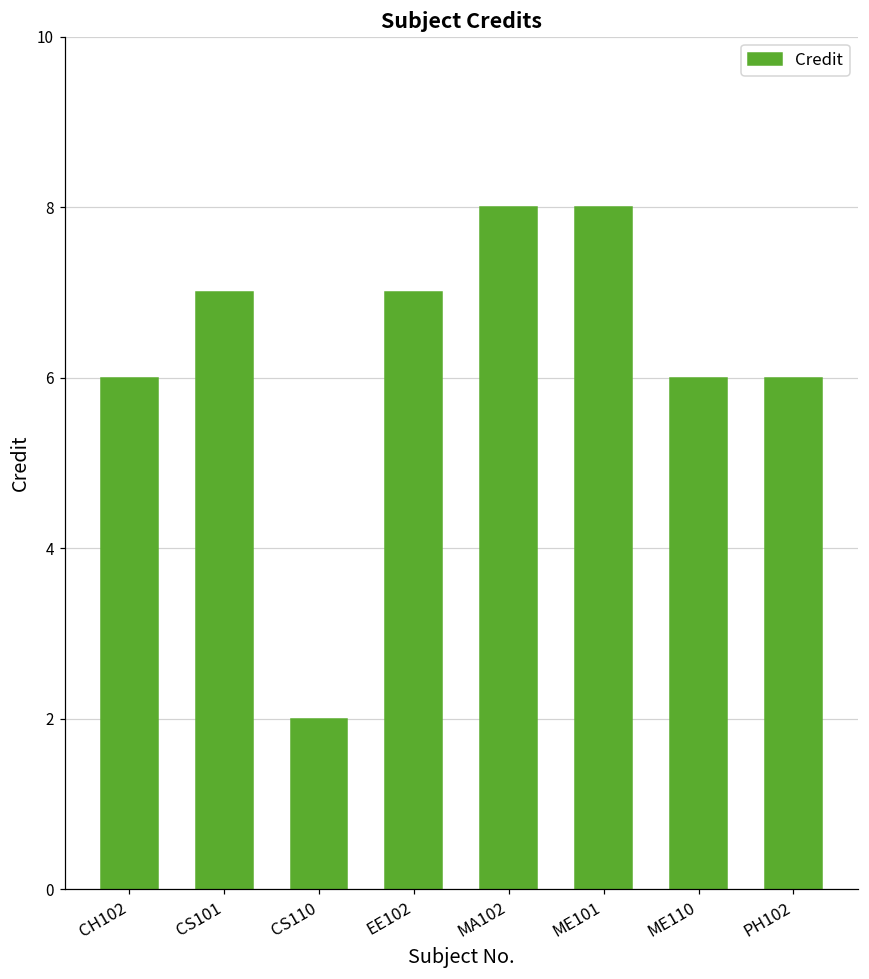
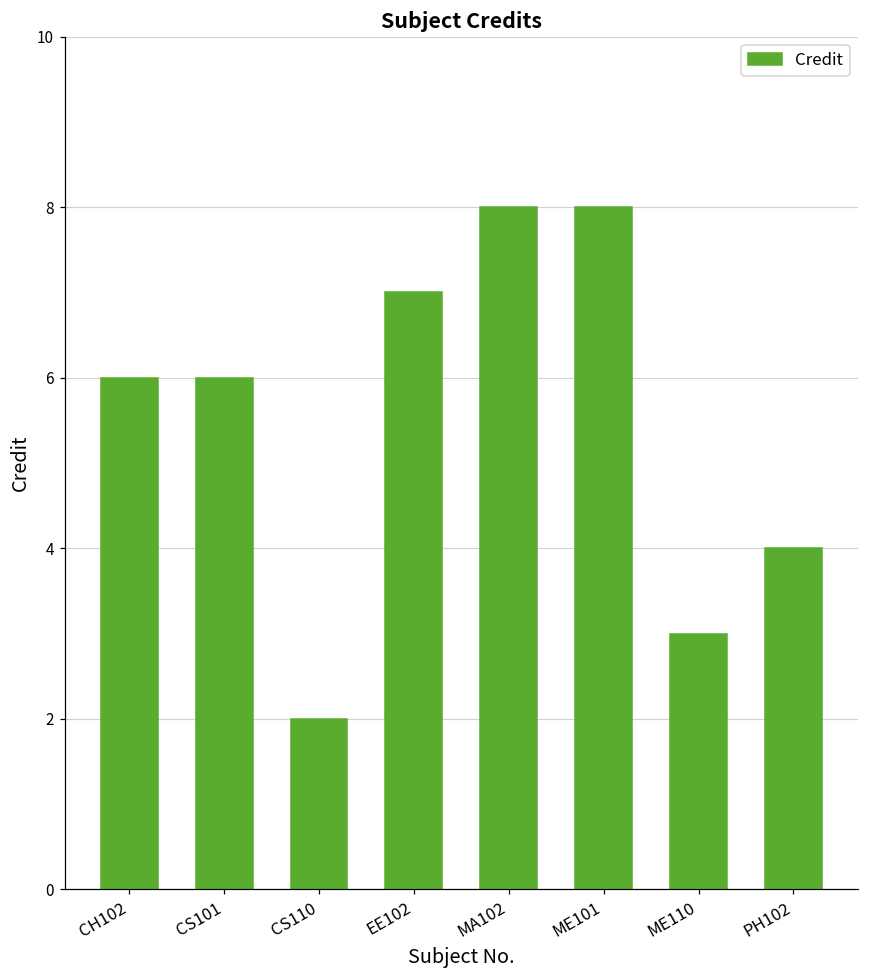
CS101: 7 -> 6
ME110: 6 -> 3
PH102: 6 -> 4
